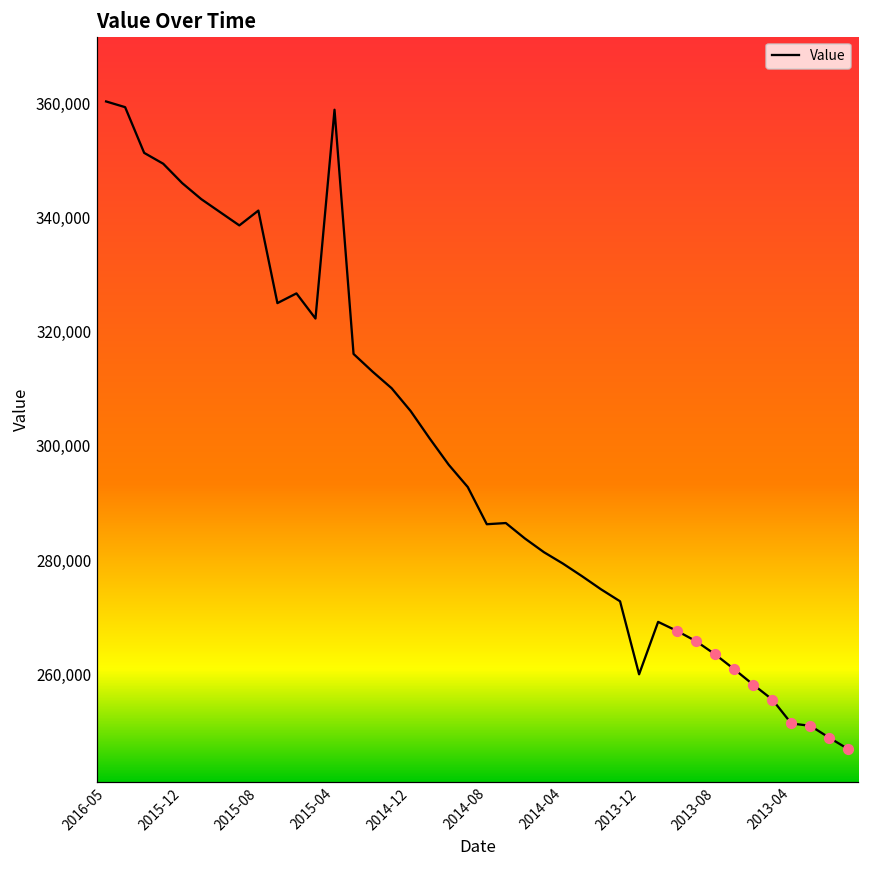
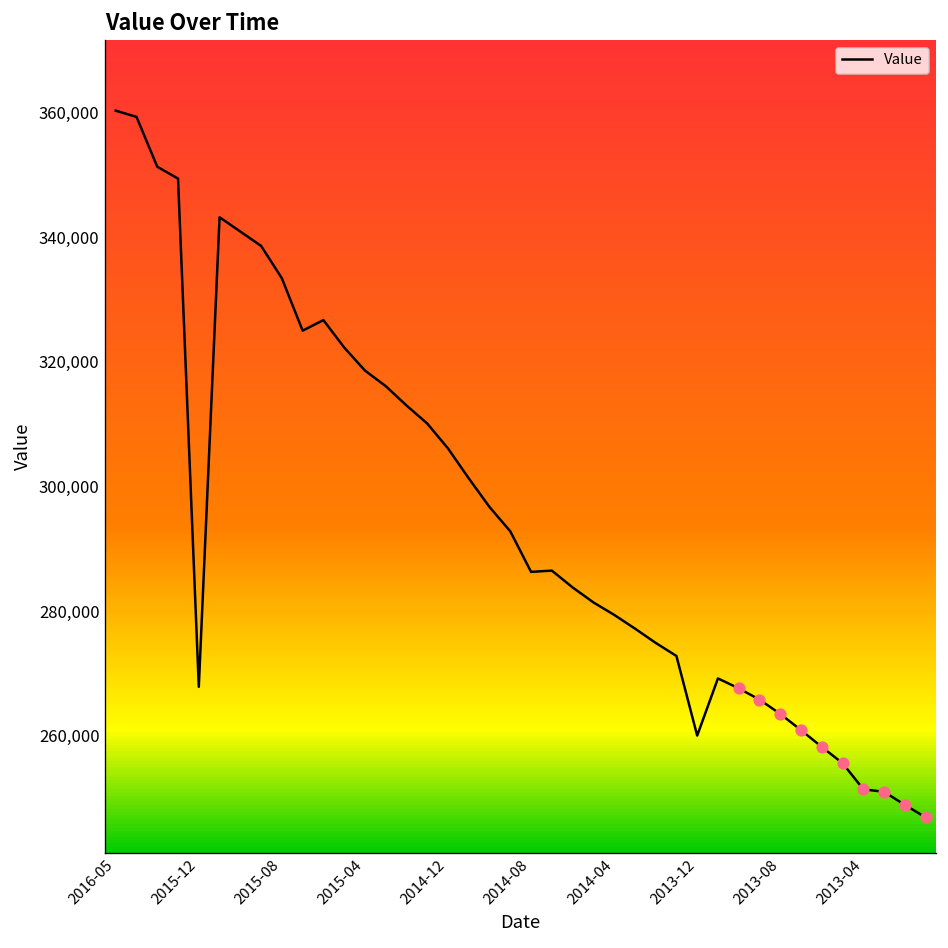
Value, 2015-12: 346,000 -> 268,000
Value, 2015-08: 341,000 -> 333,000
Value, 2015-04: 359,000 -> 319,000
